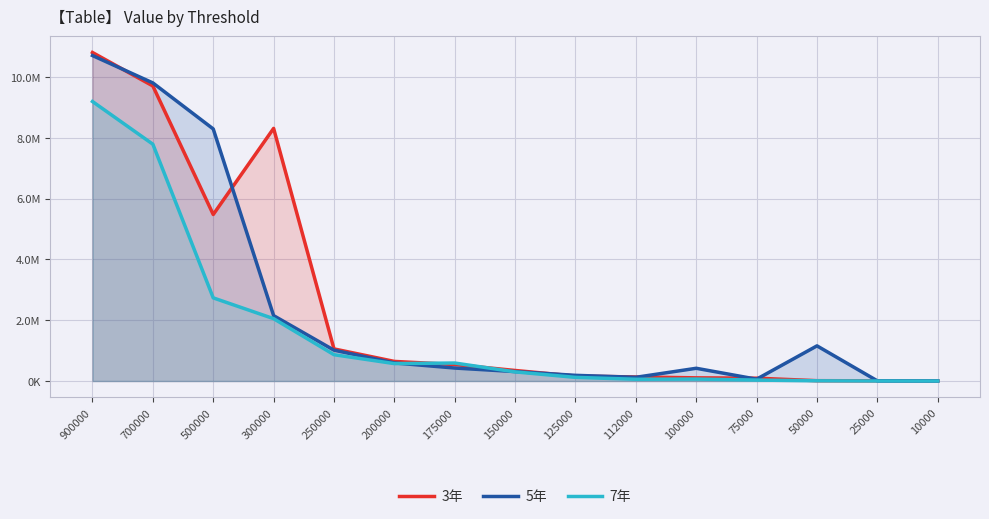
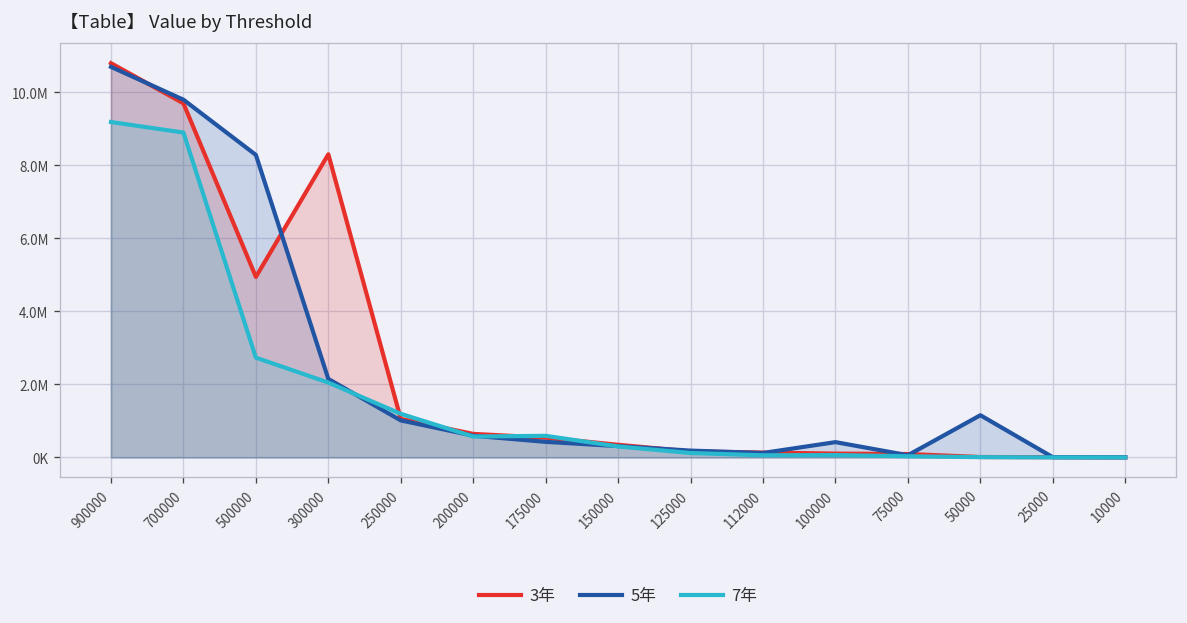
7年, 700000: 7800000 -> 8900000
3年, 500000: 5500000 -> 4900000
7年, 250000: 900000 -> 1200000
